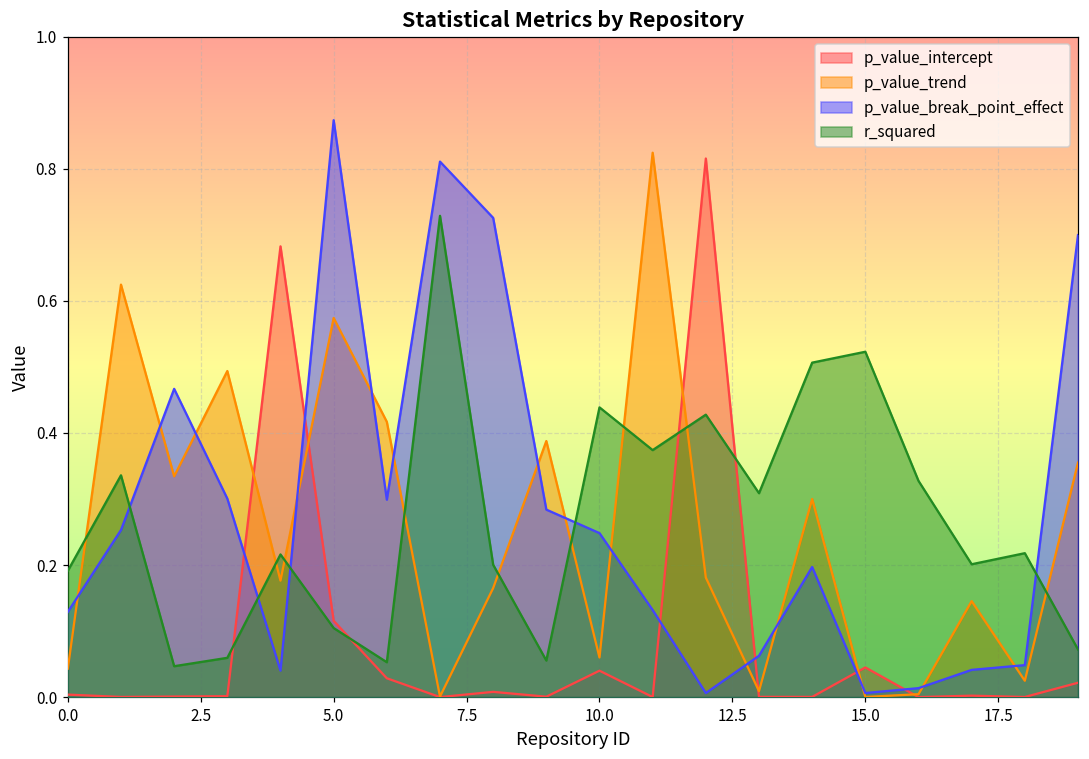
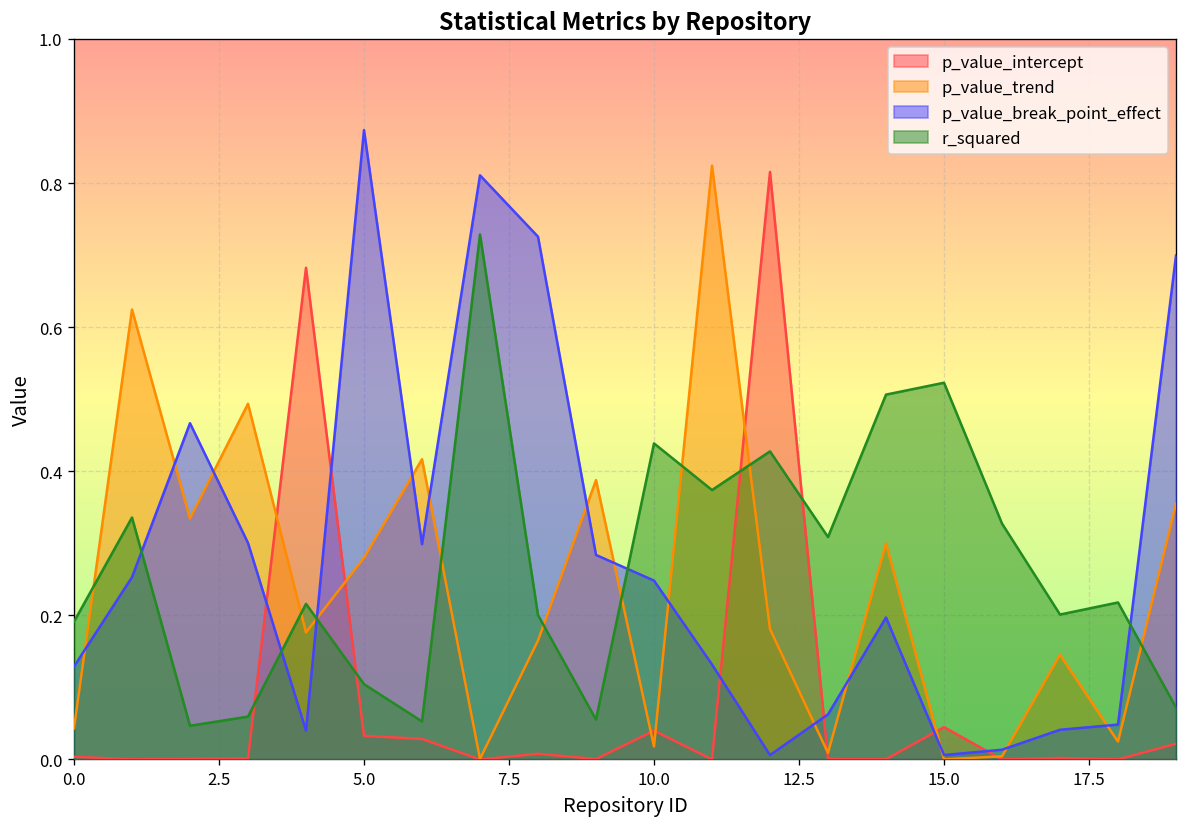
p_value_intercept, 5.0: 0.12 -> 0.03
p_value_trend, 5.0: 0.57 -> 0.28
p_value_trend, 10.0: 0.06 -> 0.02
